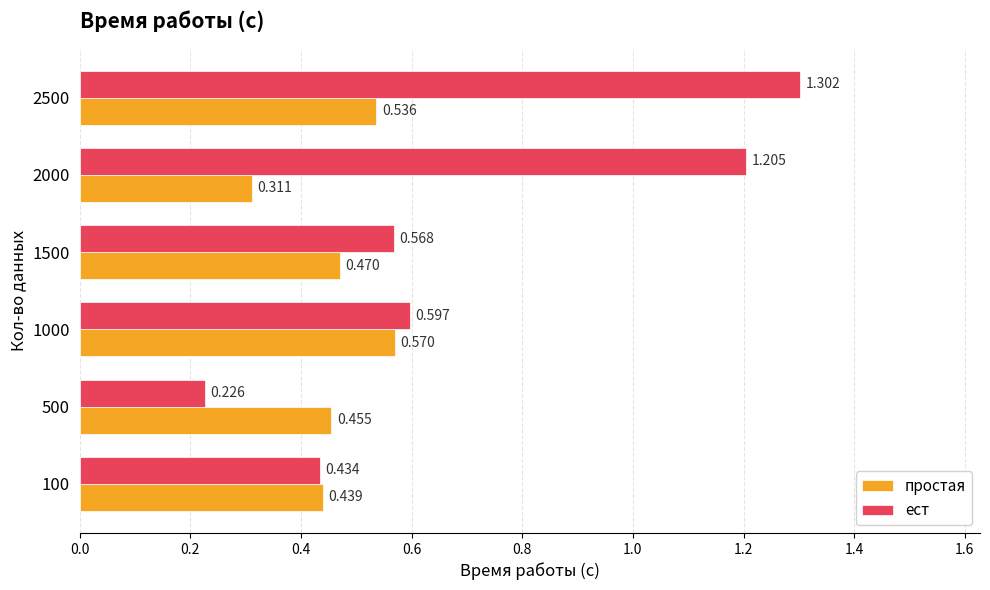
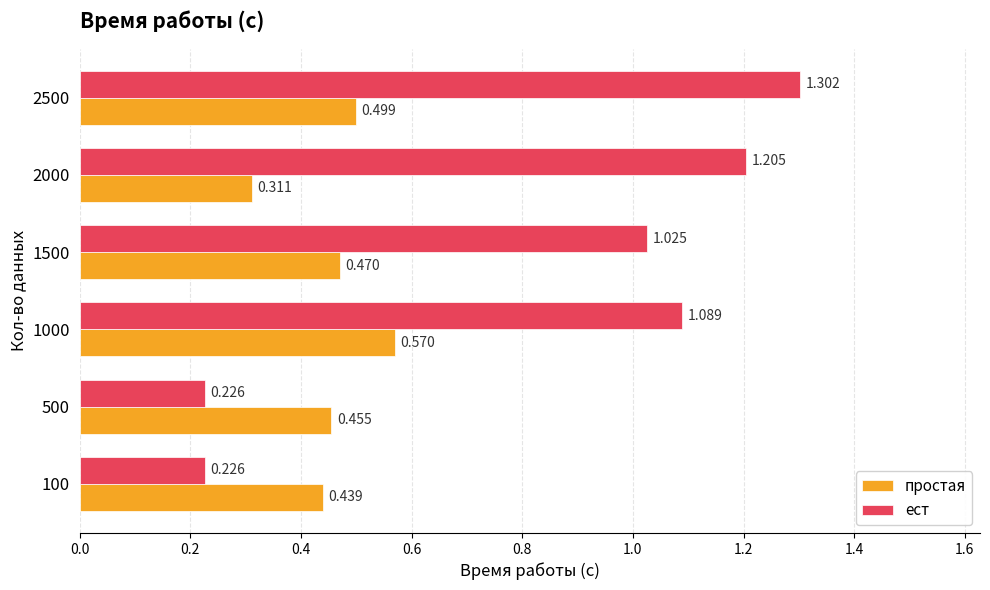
простая, 2500: 0.536 -> 0.499
ест, 1500: 0.568 -> 1.025
ест, 1000: 0.597 -> 1.089
ест, 100: 0.434 -> 0.226
